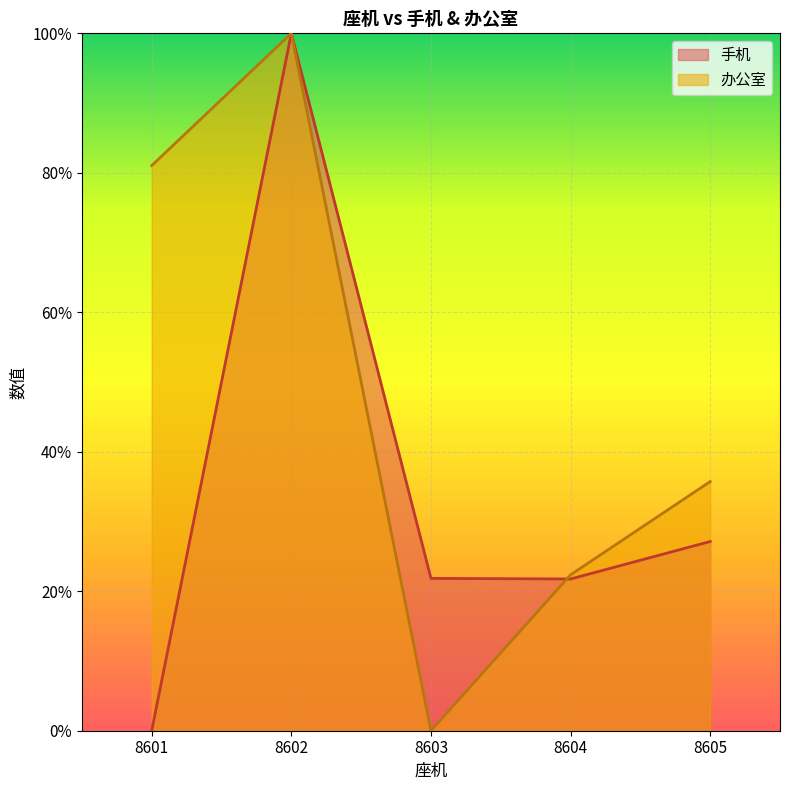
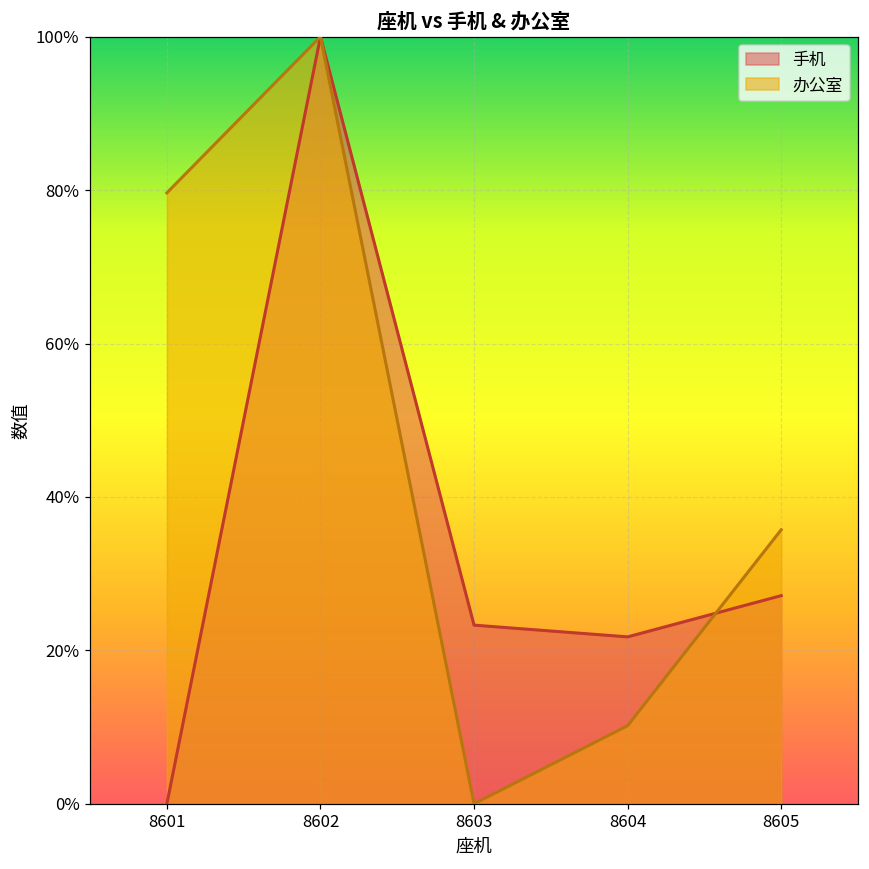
办公室, 8601: 81% -> 80%
手机, 8603: 22% -> 23%
办公室, 8604: 22% -> 10%
